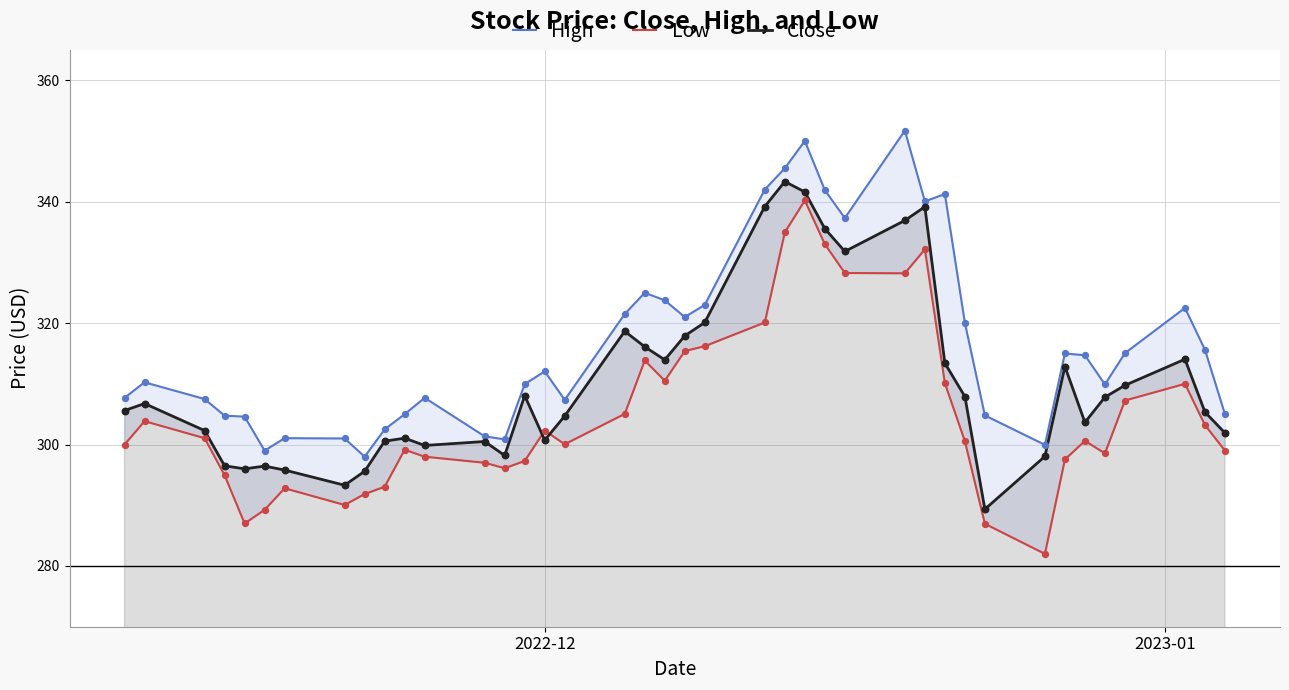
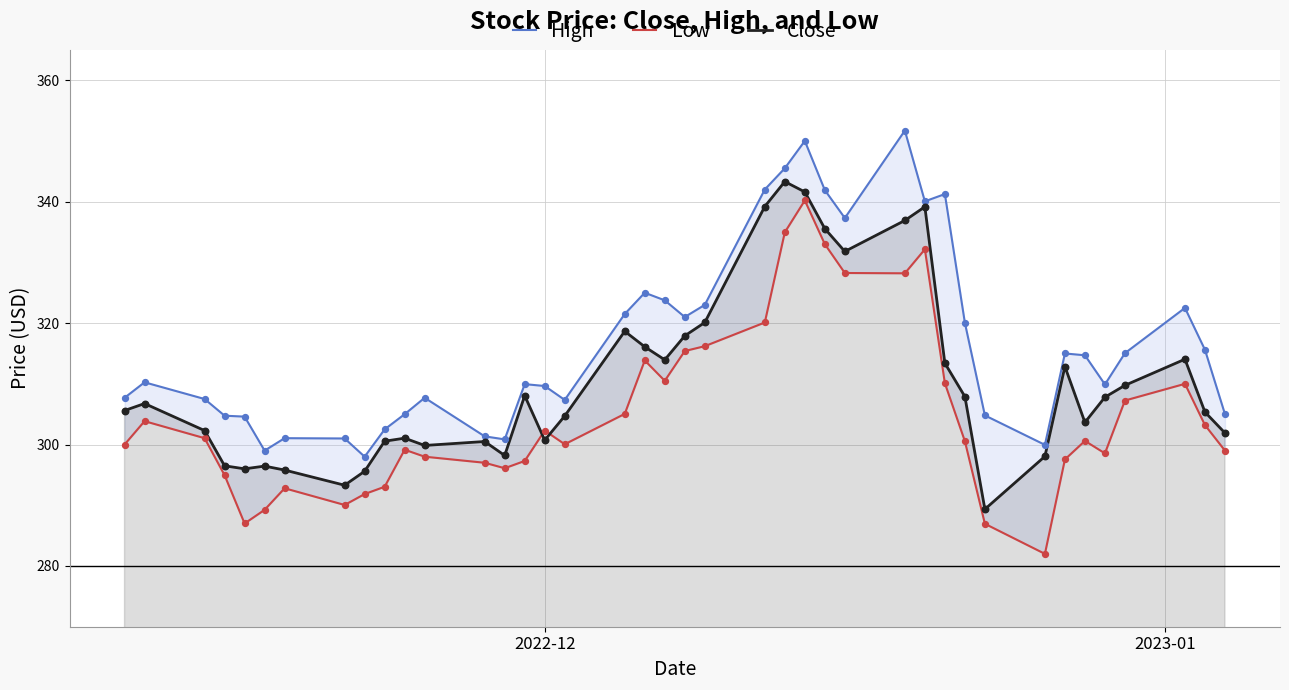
High, 2022-12: 312 -> 310
